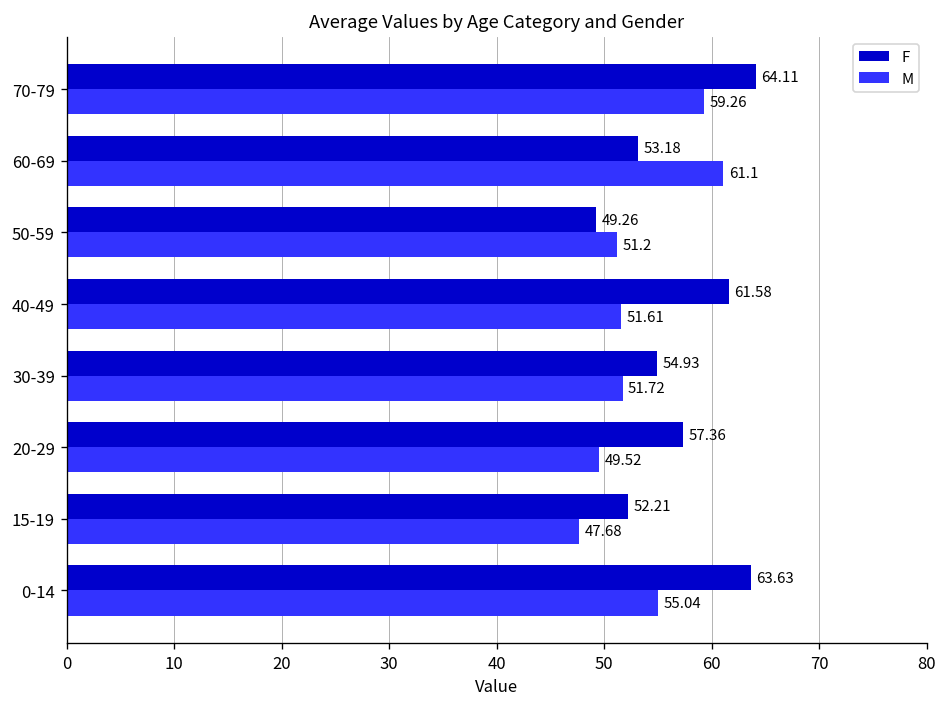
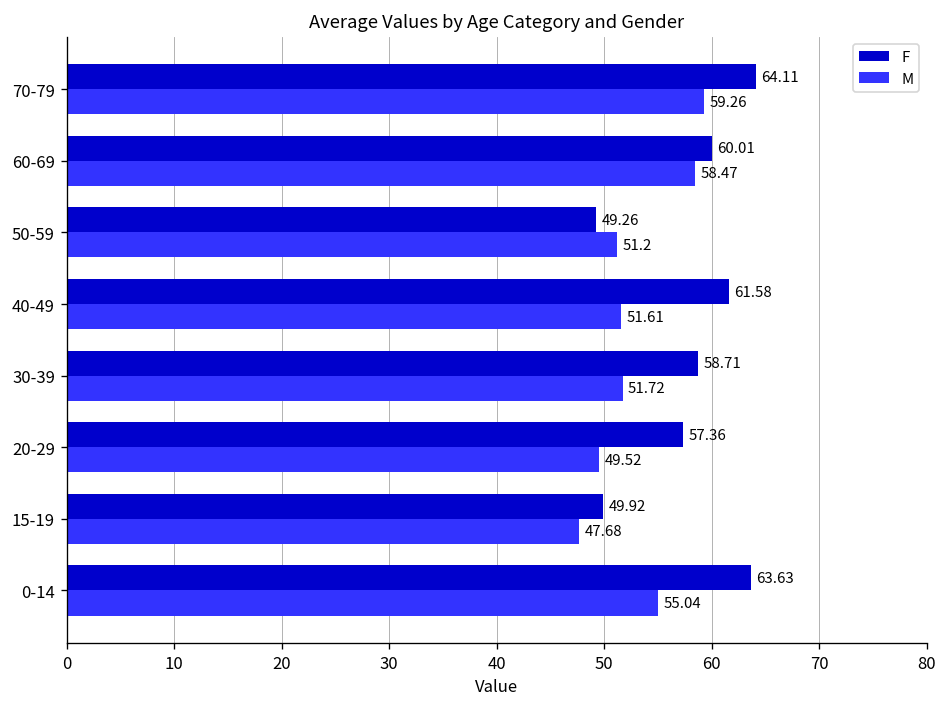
F, 60-69: 53.18 -> 60.01
M, 60-69: 61.1 -> 58.47
F, 30-39: 54.93 -> 58.71
F, 15-19: 52.21 -> 49.92
